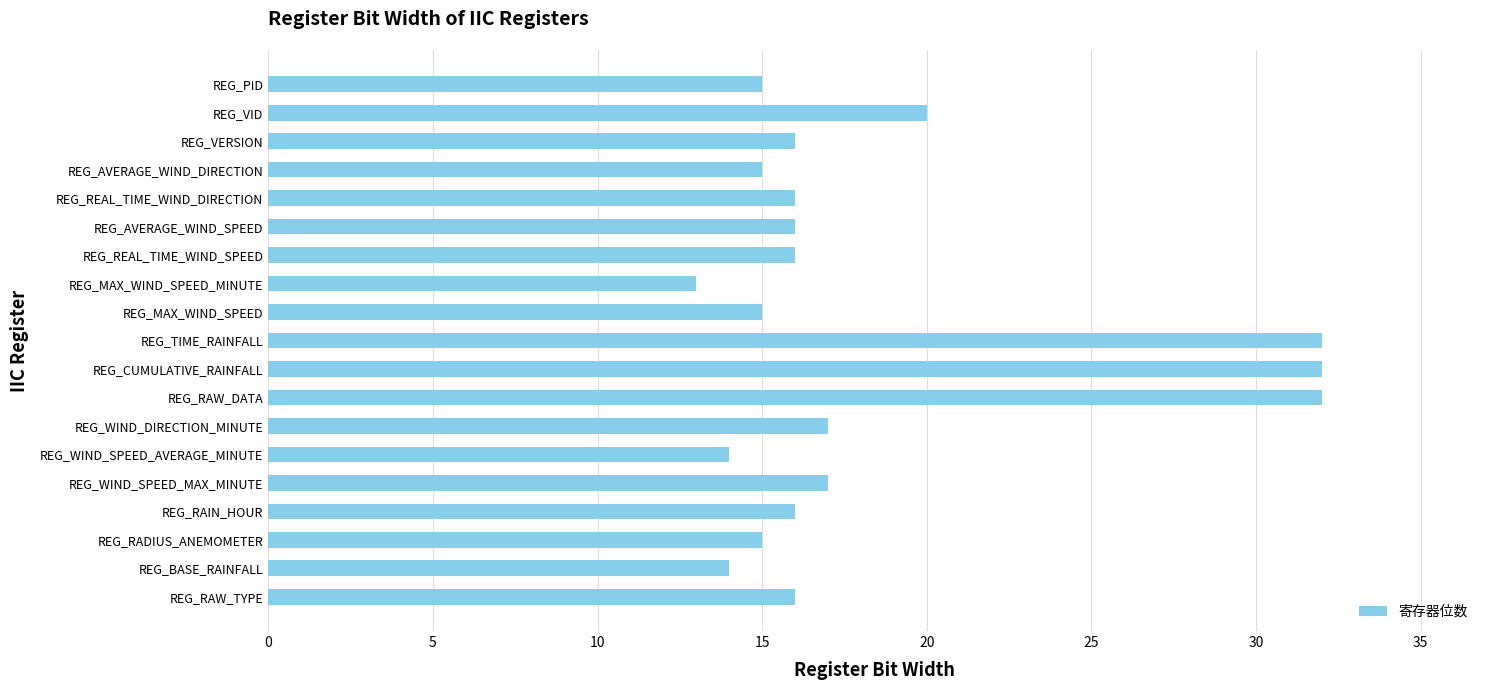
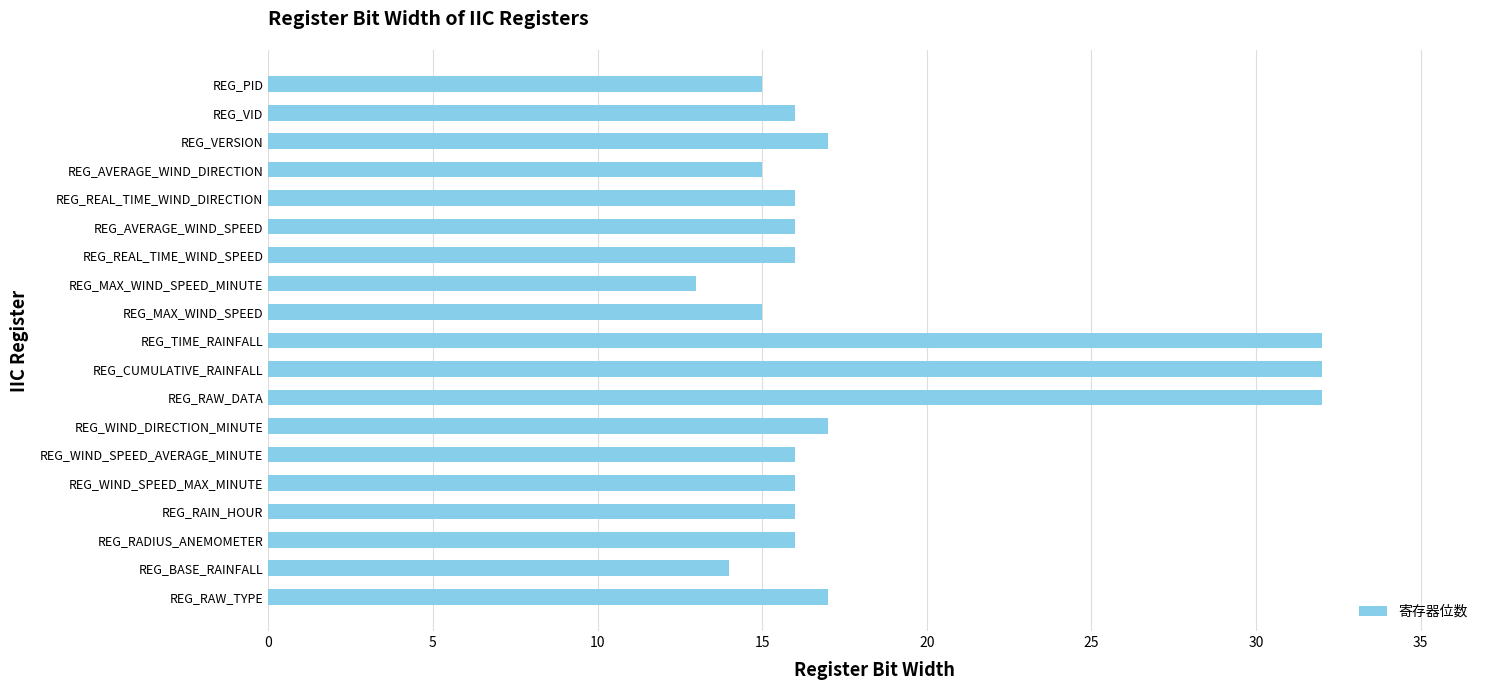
REG_VID: 20 -> 16
REG_VERSION: 16 -> 17
REG_WIND_SPEED_AVERAGE_MINUTE: 14 -> 16
REG_WIND_SPEED_MAX_MINUTE: 17 -> 16
REG_RADIUS_ANEMOMETER: 15 -> 16
REG_RAW_TYPE: 16 -> 17
